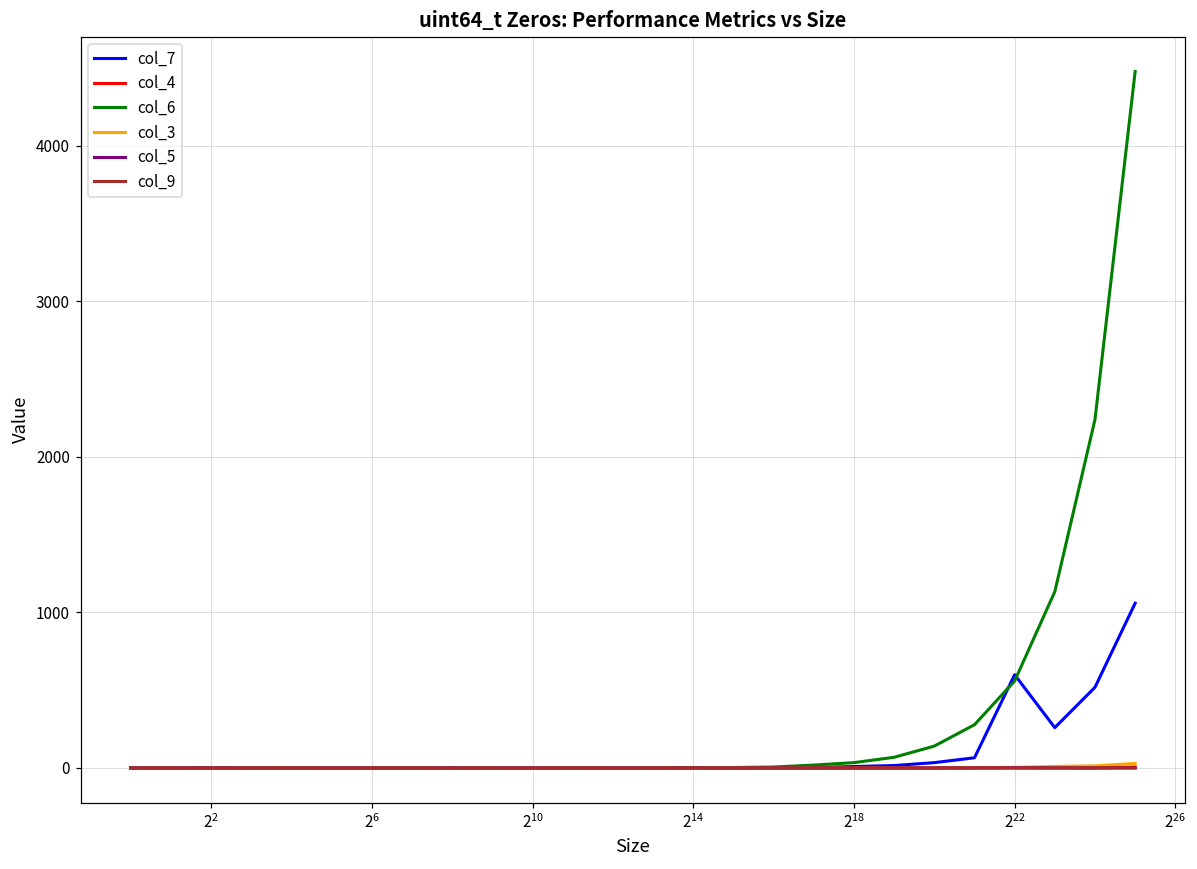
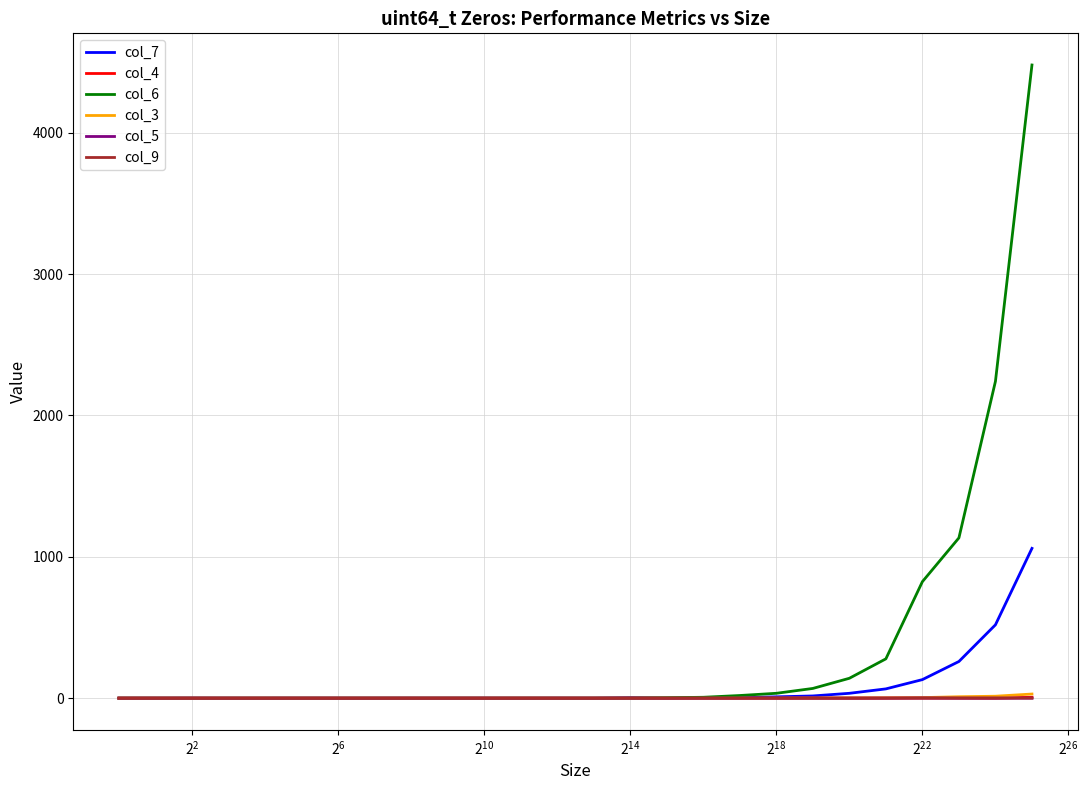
col_7, 2^22: 600 -> 130
col_6, 2^22: 560 -> 820
